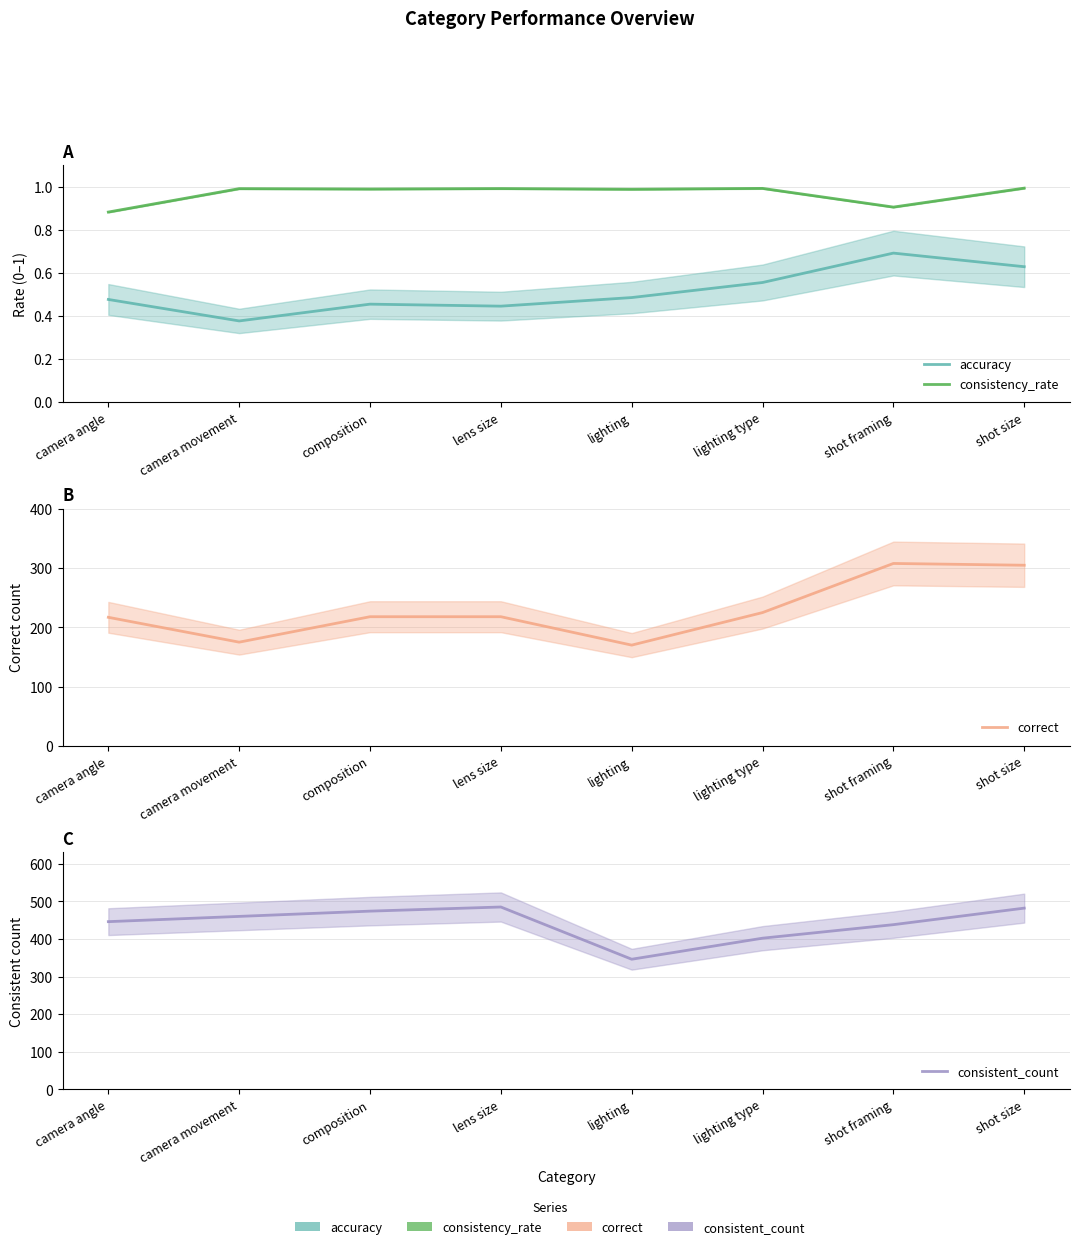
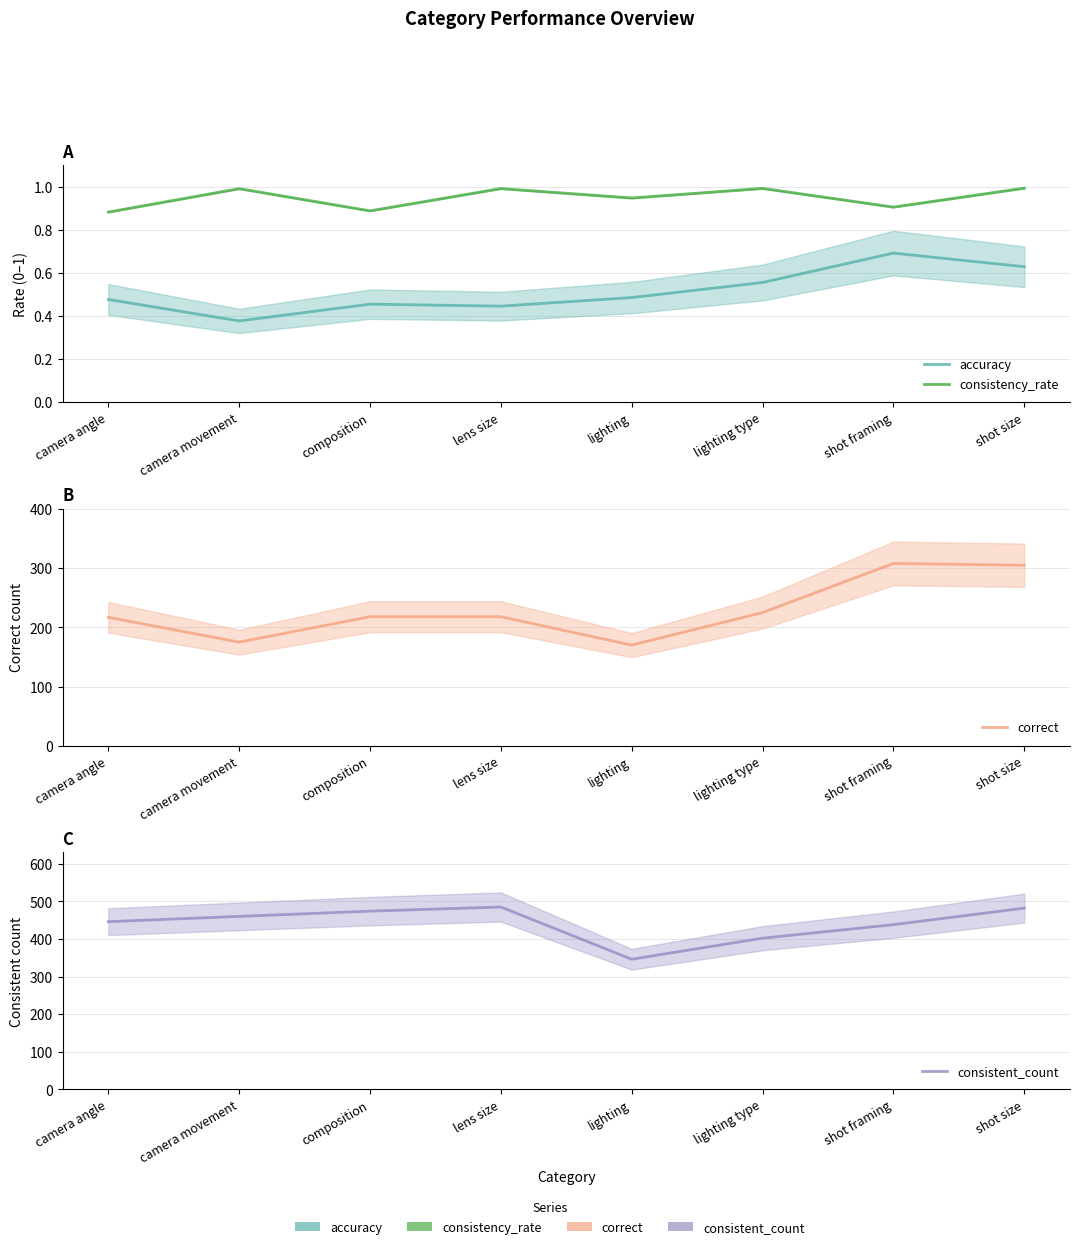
A, consistency_rate, composition: 0.99 -> 0.89
A, consistency_rate, lighting: 0.99 -> 0.95
